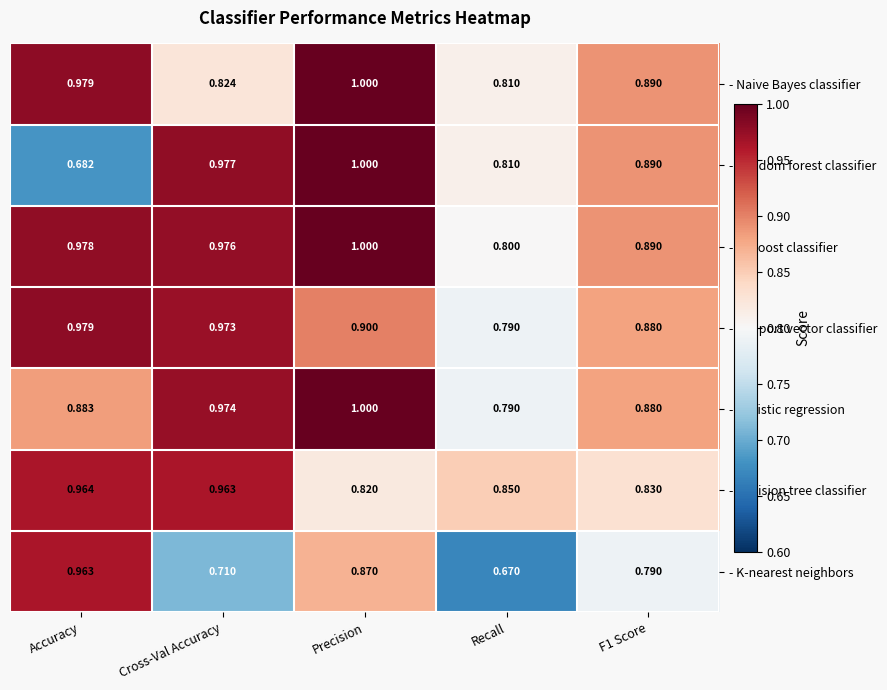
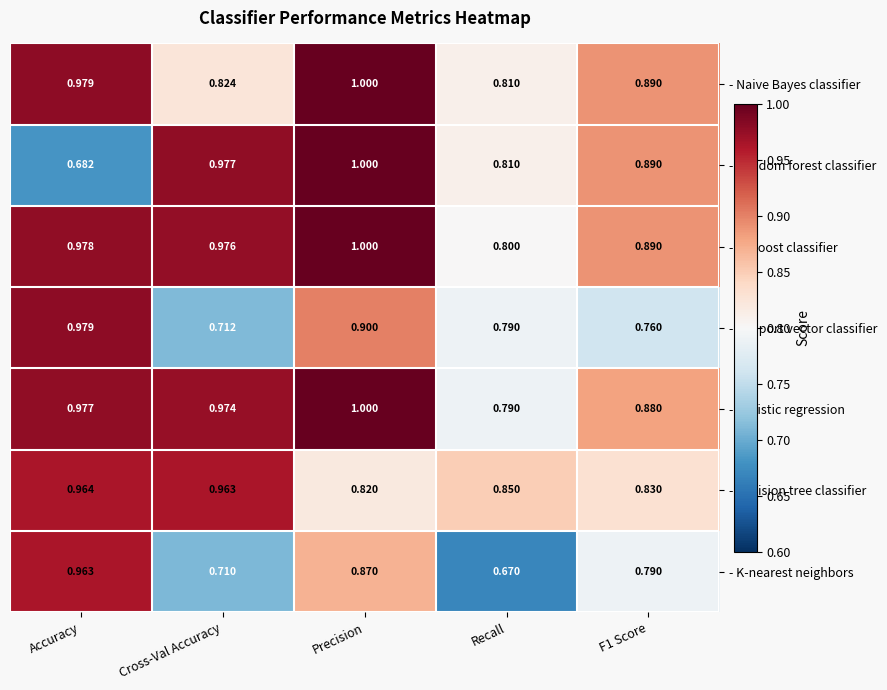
- Support vector classifier, Cross-Val Accuracy: 0.973 -> 0.712
- Support vector classifier, F1 Score: 0.880 -> 0.760
- Logistic regression, Accuracy: 0.883 -> 0.977
